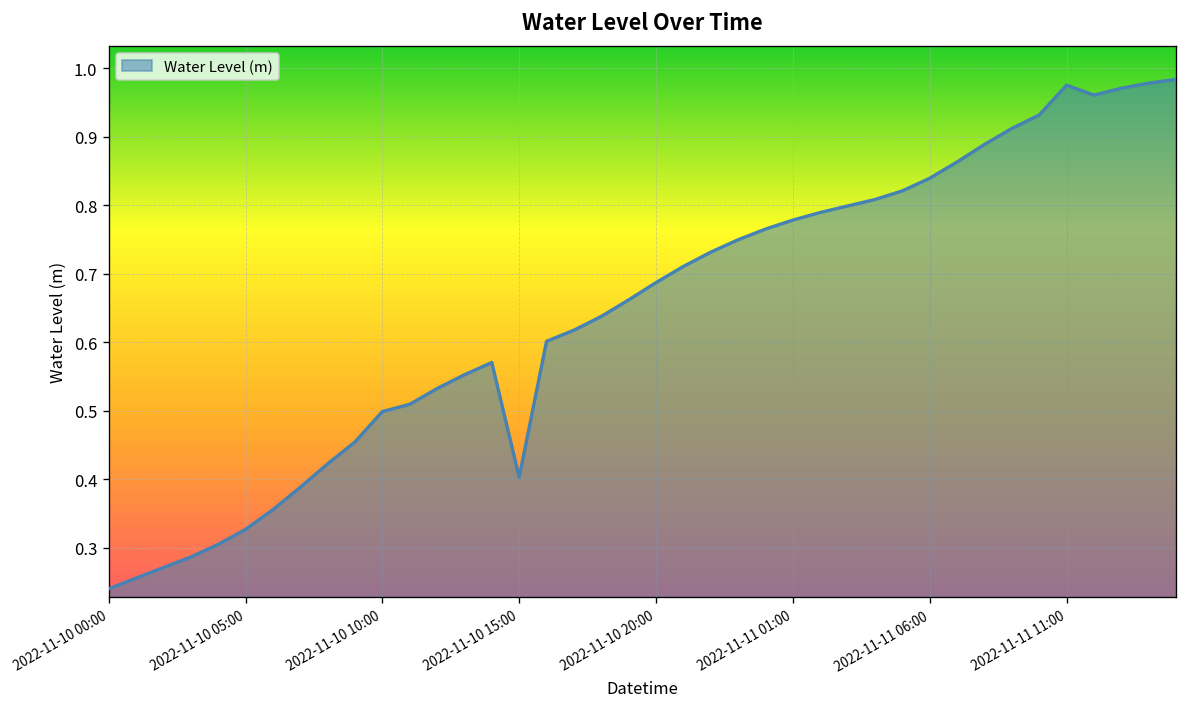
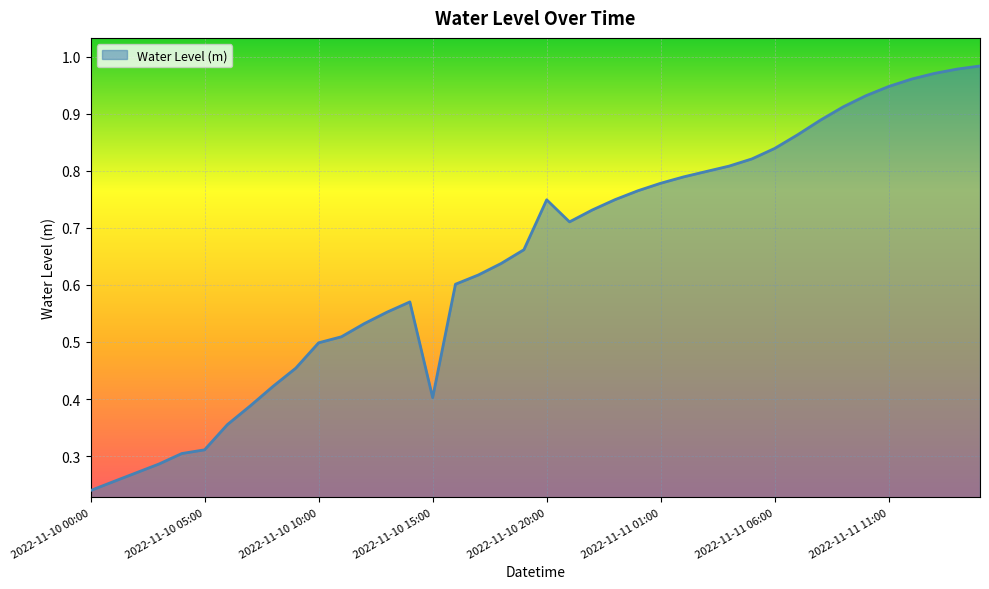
2022-11-10 05:00: 0.33 -> 0.31
2022-11-10 20:00: 0.69 -> 0.75
2022-11-11 11:00: 0.98 -> 0.95
